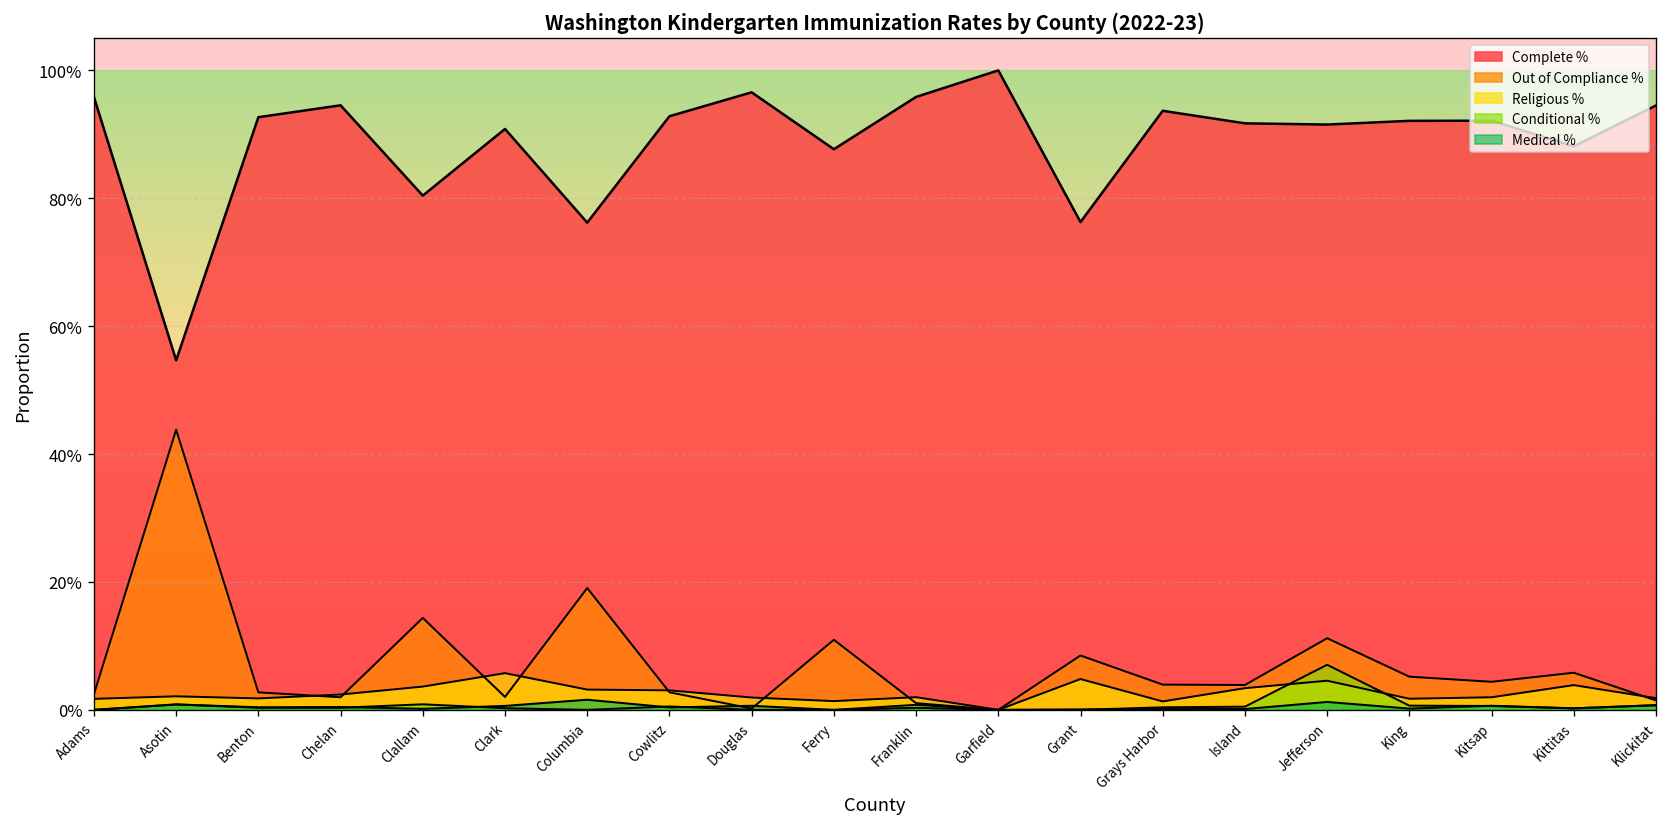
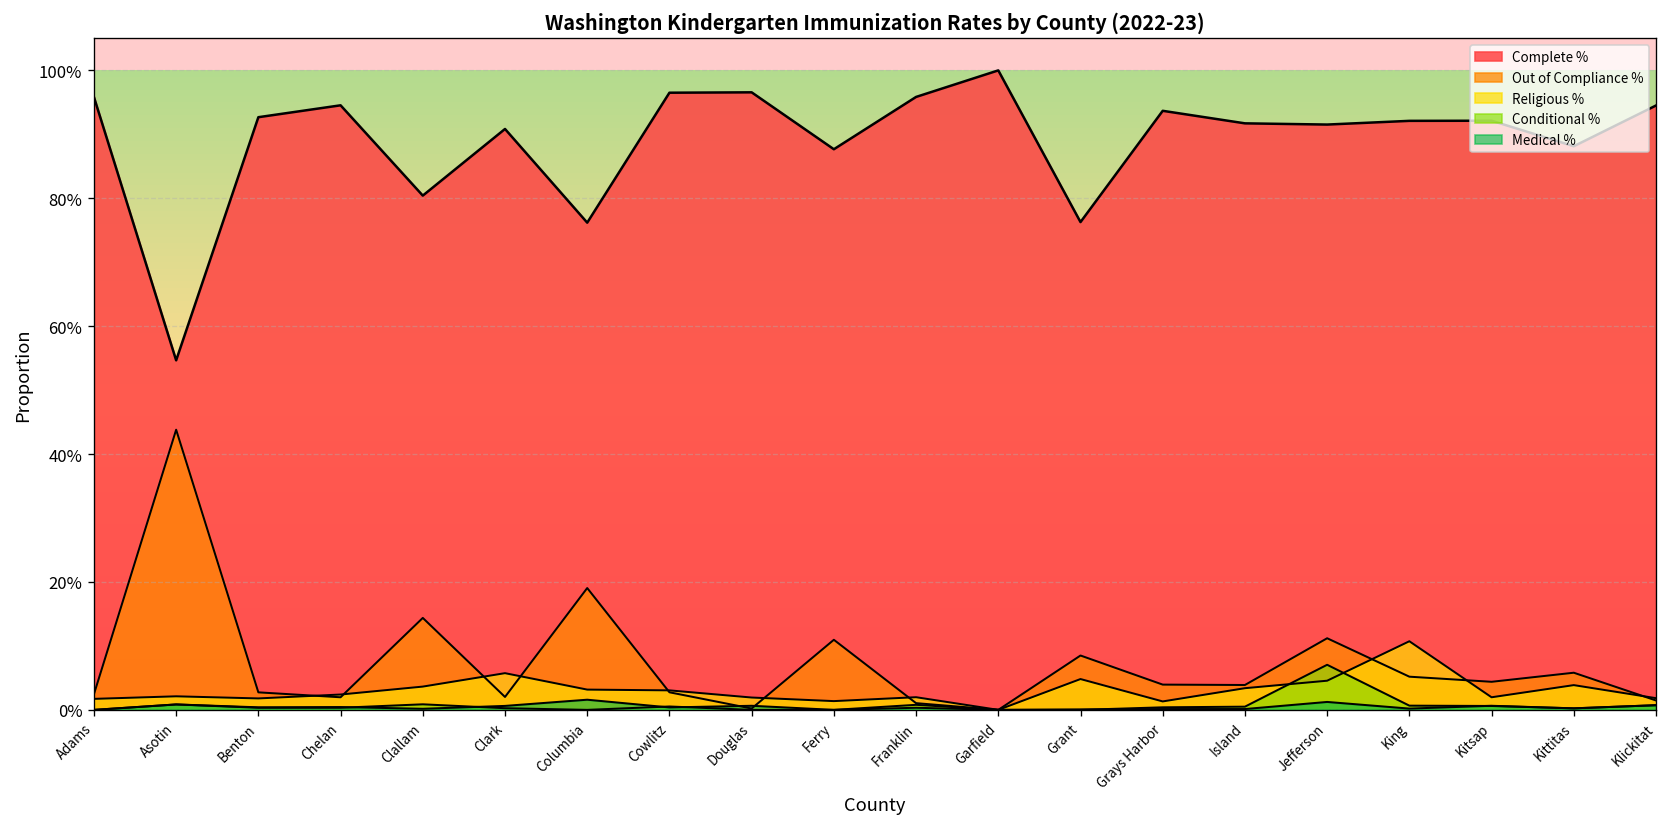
Complete %, Cowlitz: 93% -> 97%
Religious %, King: 2% -> 11%
